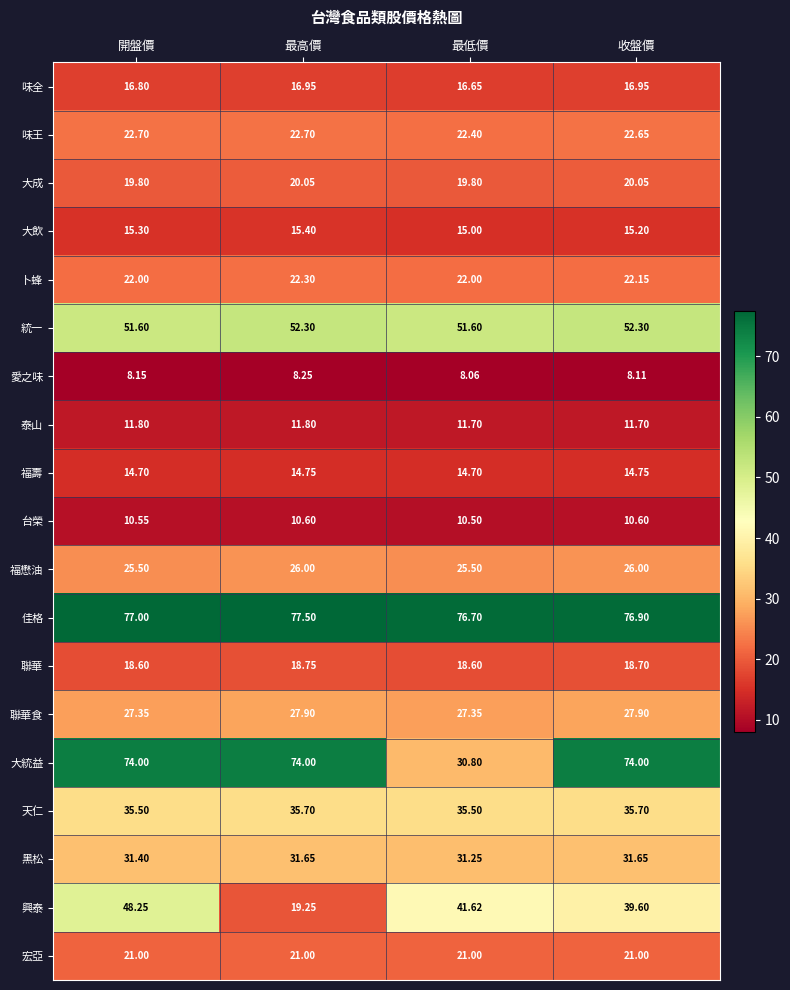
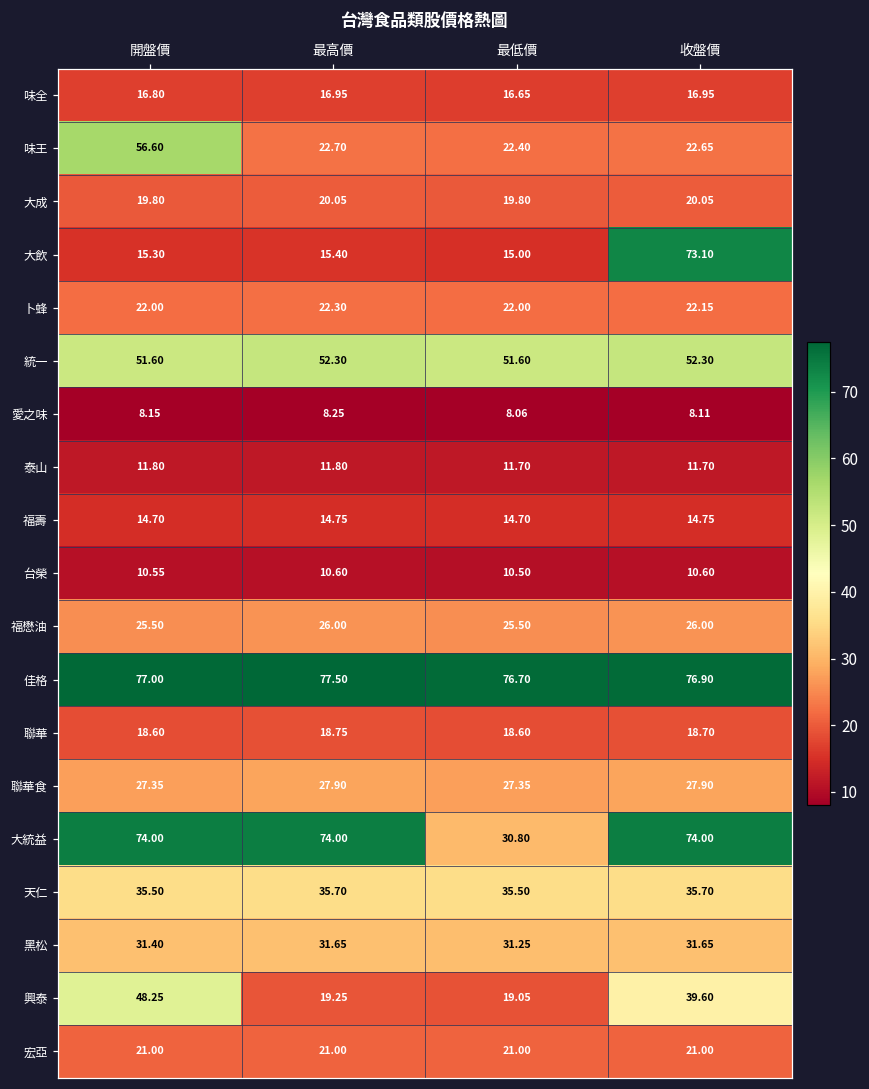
味王, 開盤價: 22.70 -> 56.60
大飲, 收盤價: 15.20 -> 73.10
興泰, 最低價: 41.62 -> 19.05
